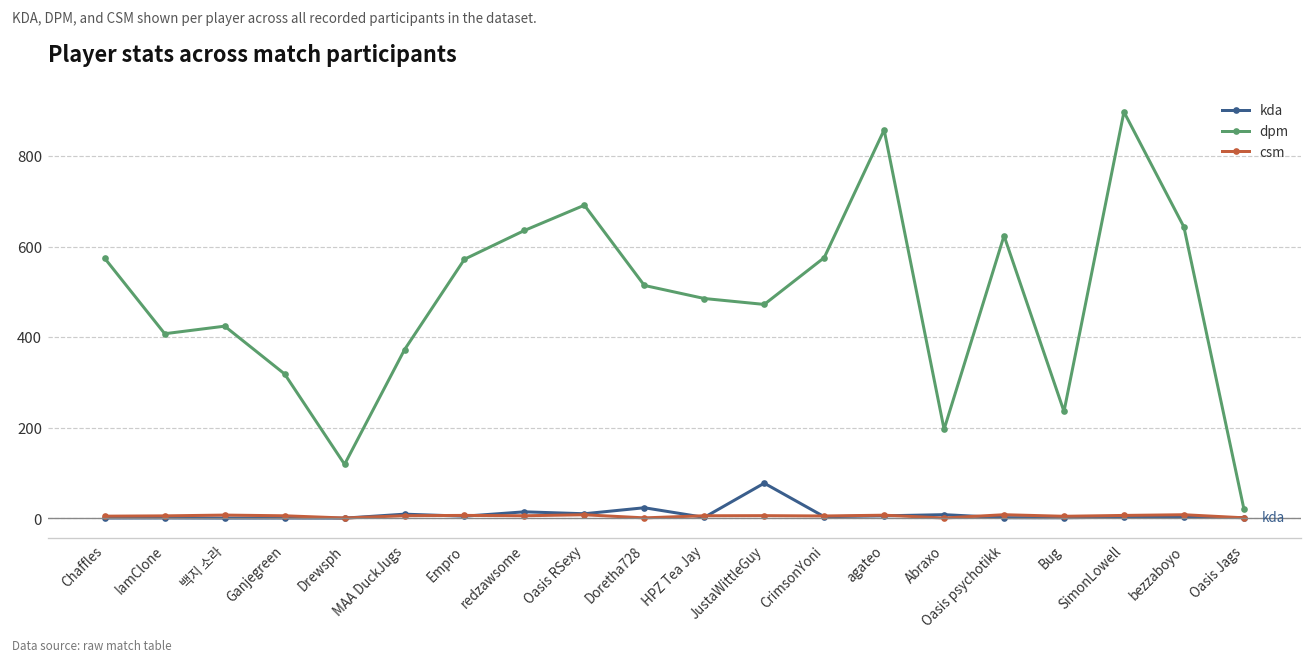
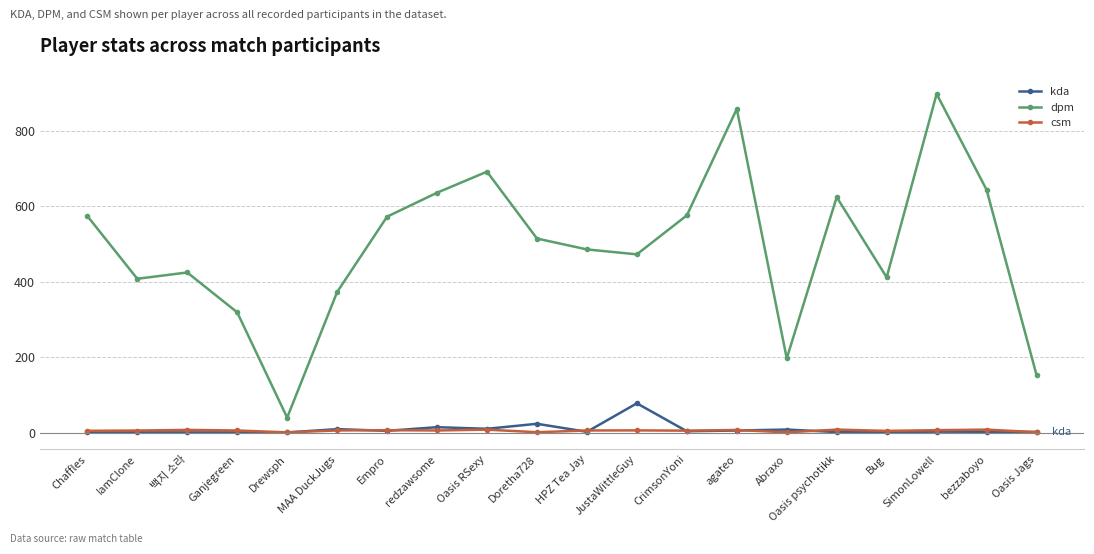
dpm, Drewsph: 120 -> 40
dpm, Bug: 240 -> 410
dpm, Oasis Jags: 20 -> 150
